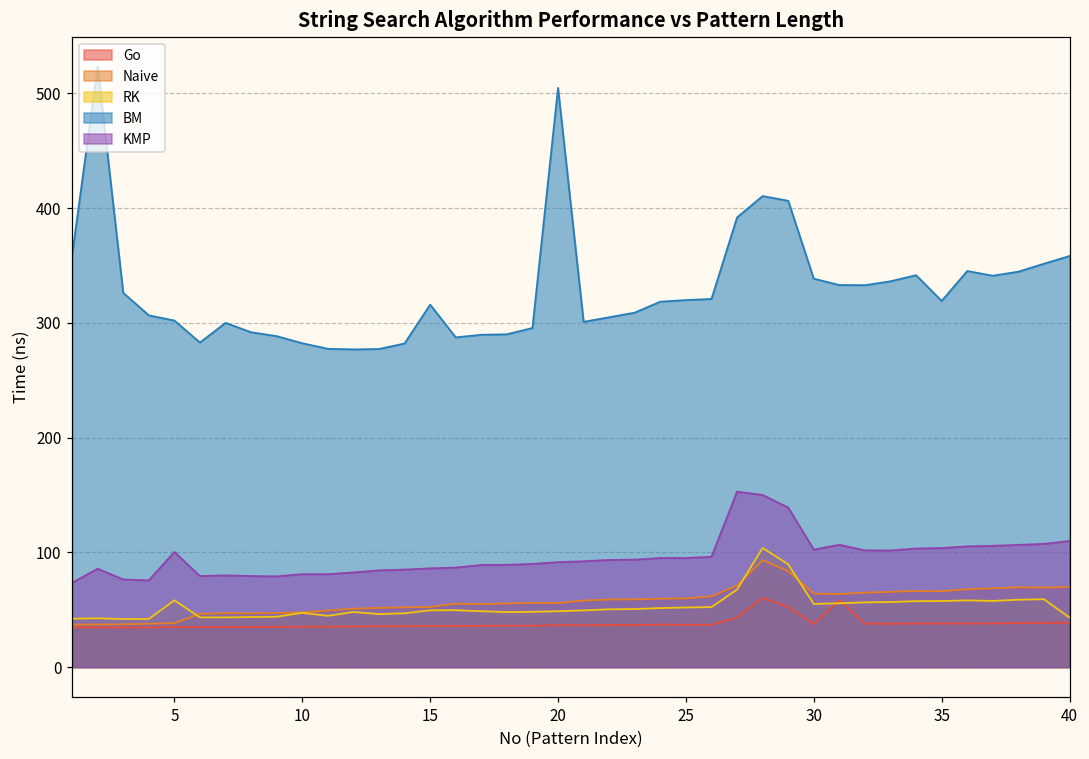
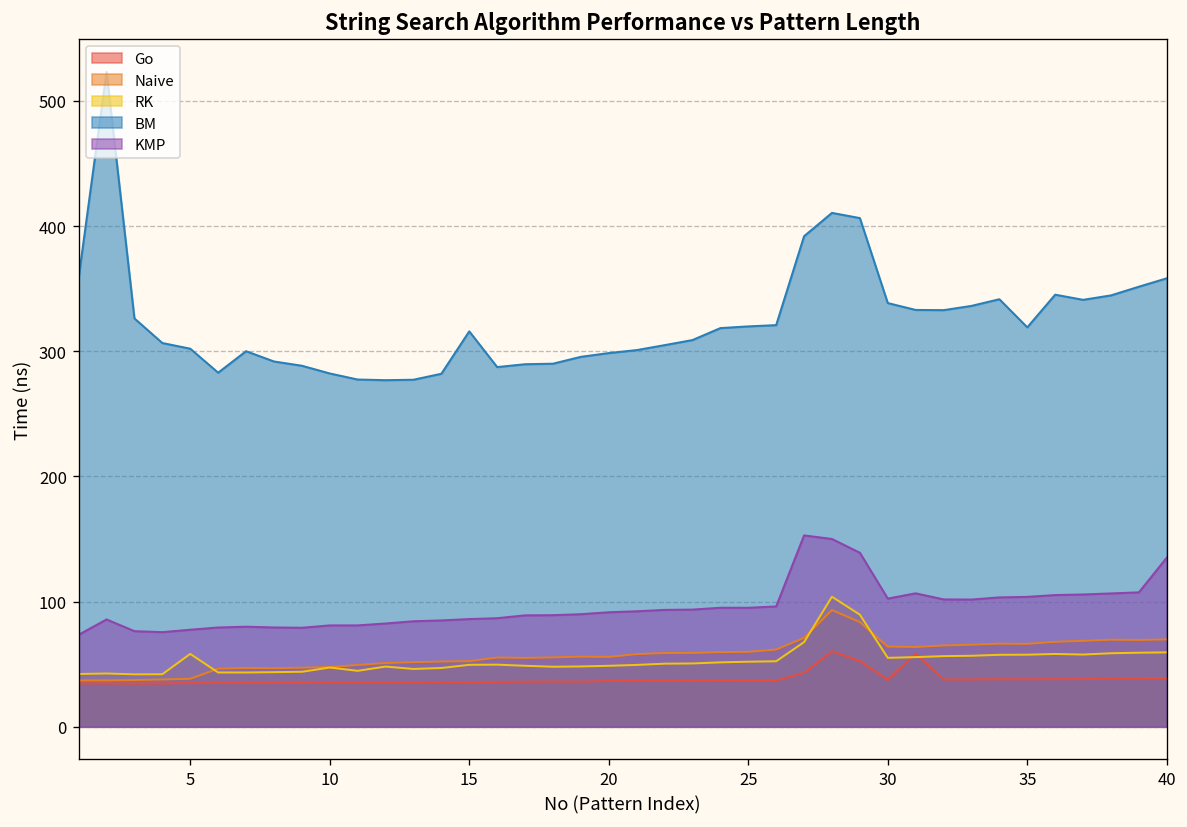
KMP, 5: 100 -> 77
BM, 20: 505 -> 299
RK, 40: 43 -> 59
KMP, 40: 110 -> 135
